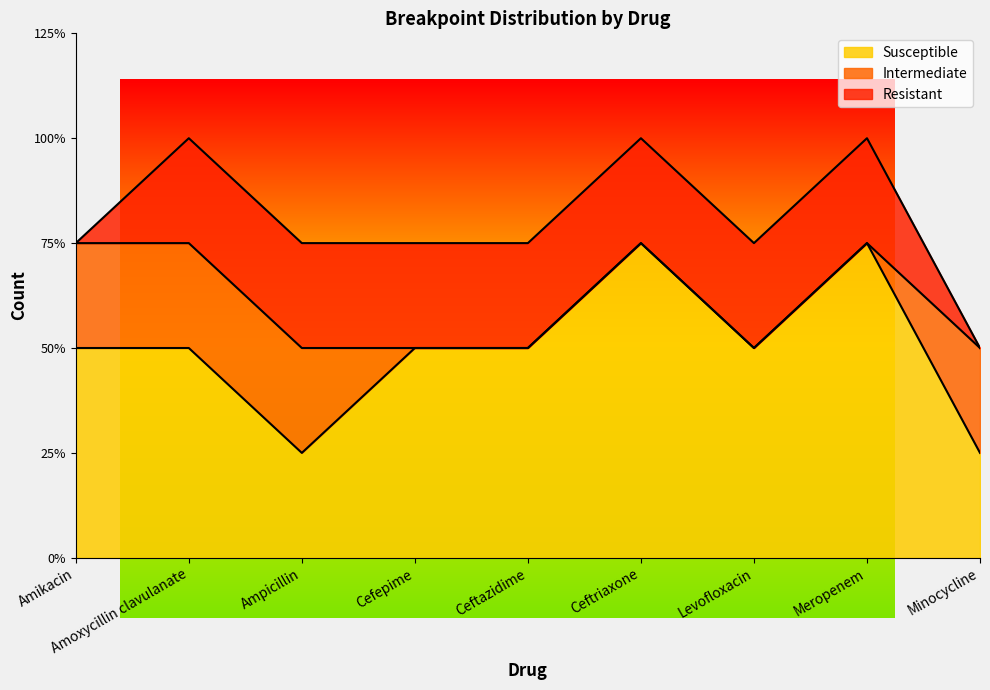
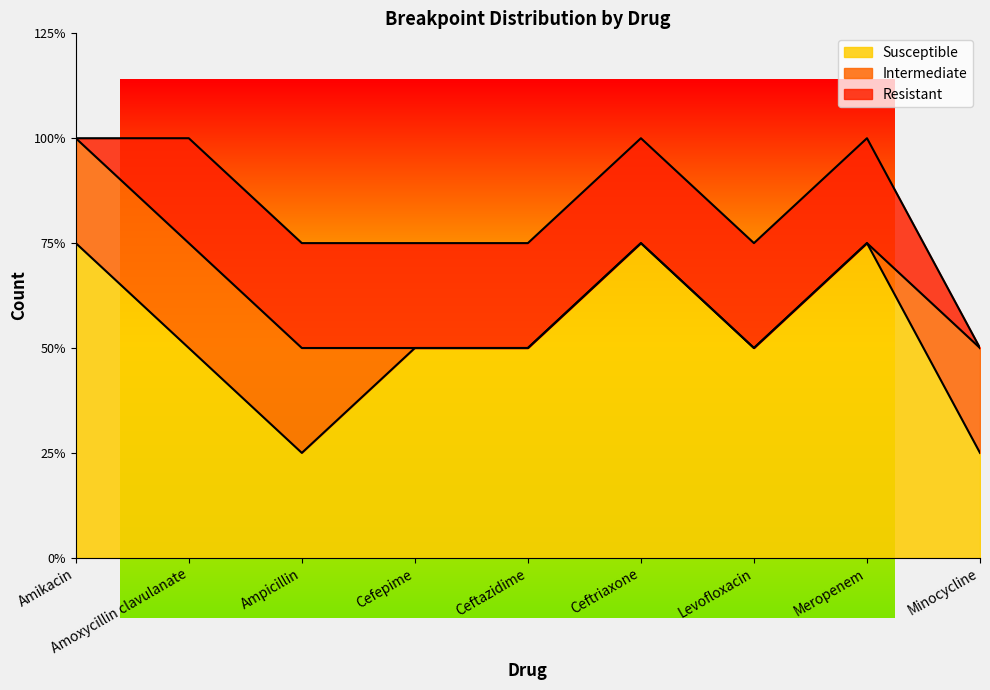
Susceptible, Amikacin: 50% -> 75%
